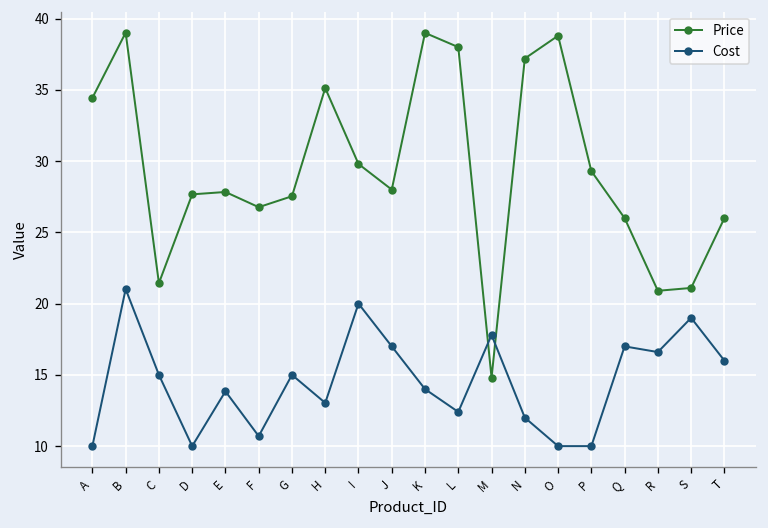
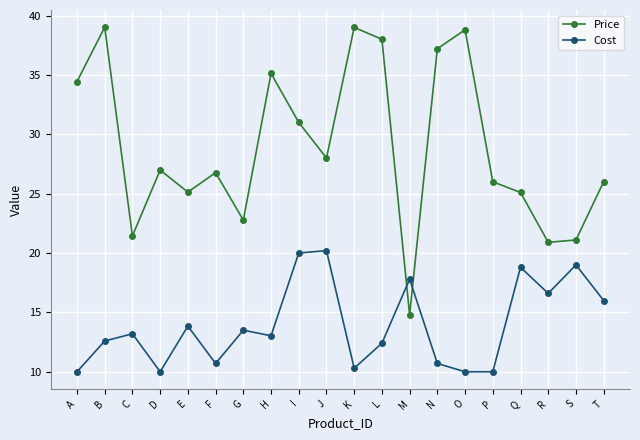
Cost, B: 21.0 -> 12.6
Cost, C: 15.0 -> 13.2
Price, D: 27.7 -> 27.0
Price, E: 27.8 -> 25.1
Price, G: 27.5 -> 22.8
Cost, G: 15.0 -> 13.5
Price, I: 29.8 -> 31.0
Cost, J: 17.0 -> 20.2
Cost, K: 14.0 -> 10.3
Cost, N: 12.0 -> 10.7
Price, P: 29.3 -> 26.0
Price, Q: 26.0 -> 25.1
Cost, Q: 17.0 -> 18.8
